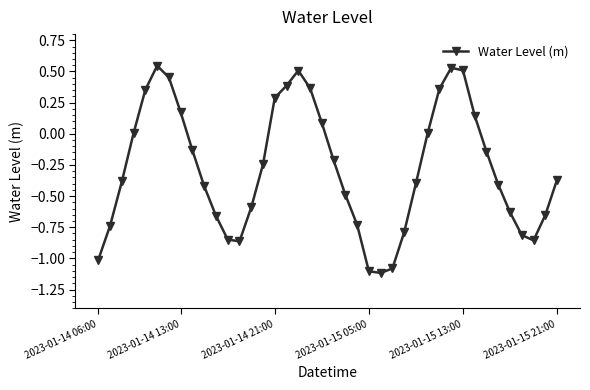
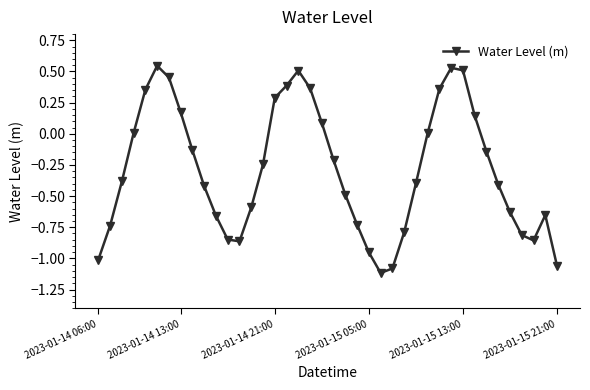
2023-01-15 05:00: -1.10 -> -0.95
2023-01-15 21:00: -0.37 -> -1.06
